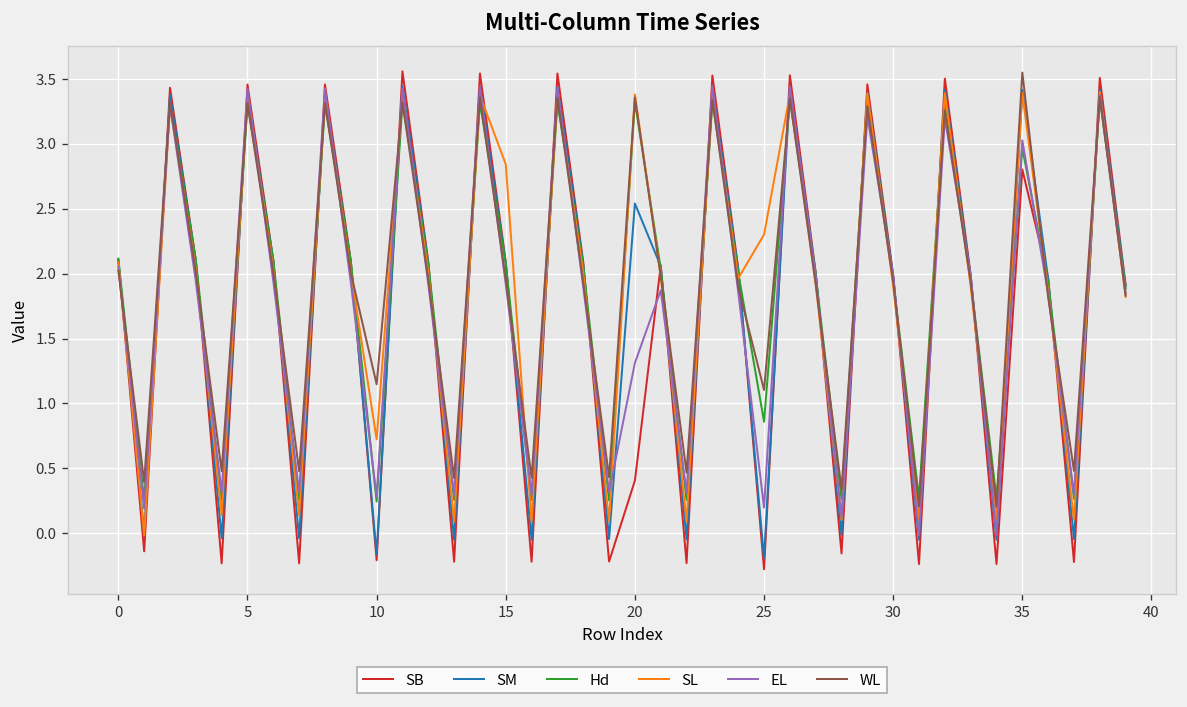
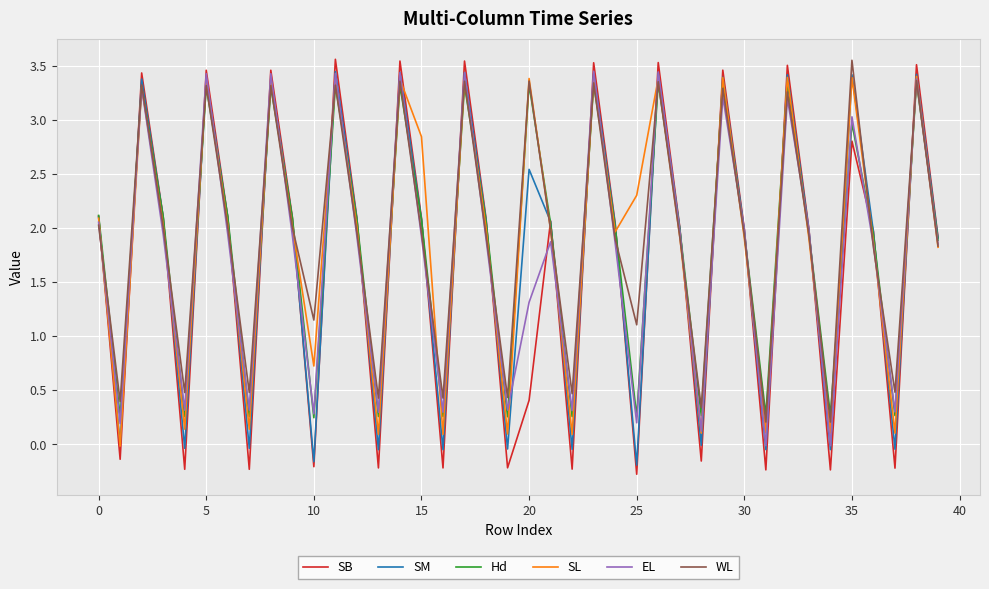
Hd, 25: 0.86 -> 0.26
